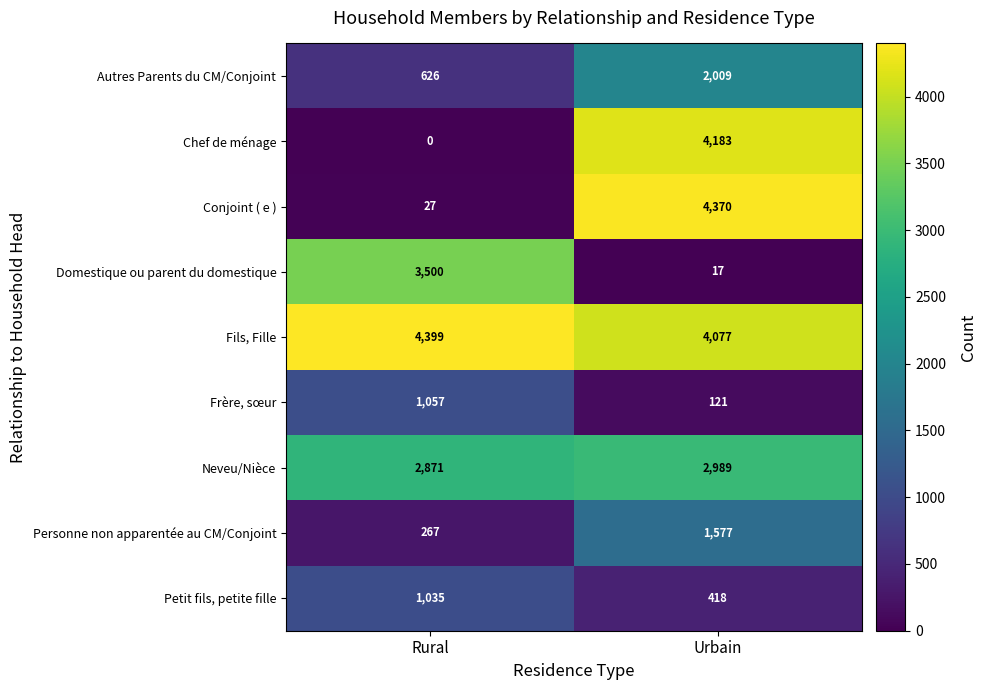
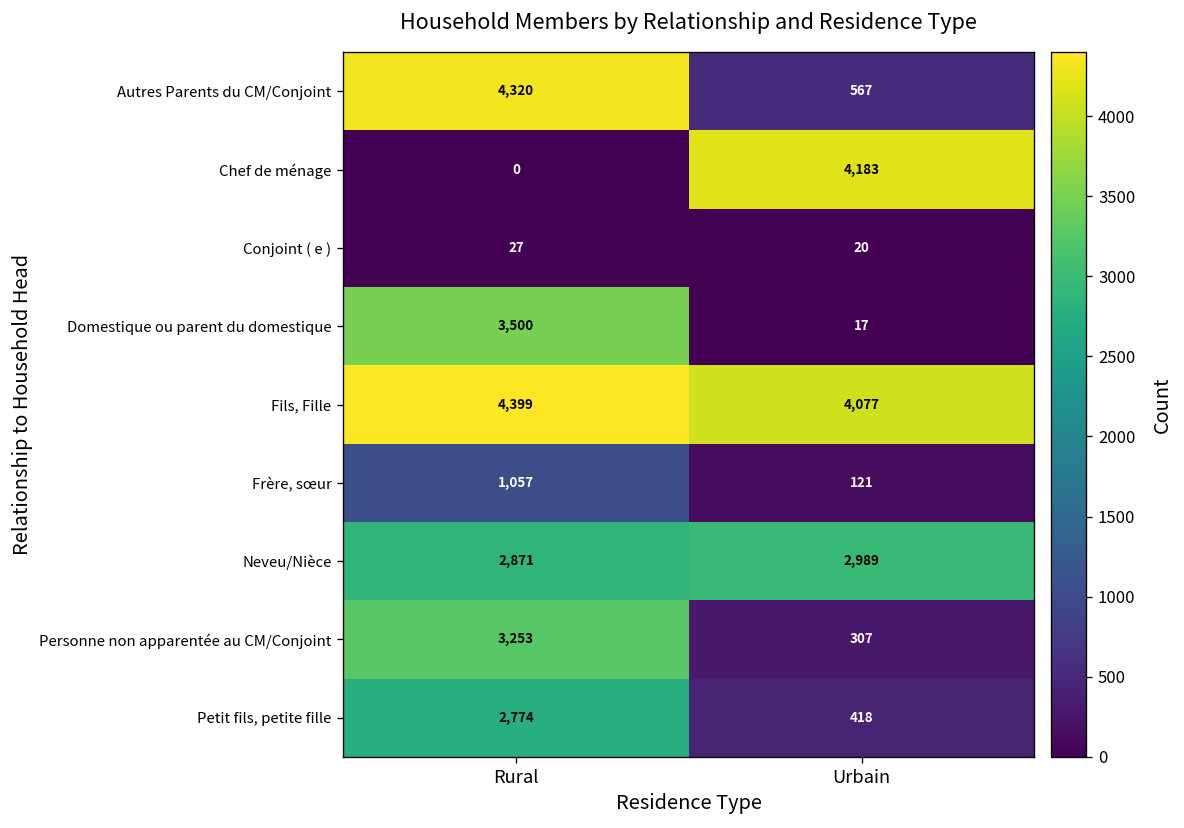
Autres Parents du CM/Conjoint, Rural: 626 -> 4,320
Autres Parents du CM/Conjoint, Urbain: 2,009 -> 567
Conjoint ( e ), Urbain: 4,370 -> 20
Personne non apparentée au CM/Conjoint, Rural: 267 -> 3,253
Personne non apparentée au CM/Conjoint, Urbain: 1,577 -> 307
Petit fils, petite fille, Rural: 1,035 -> 2,774
